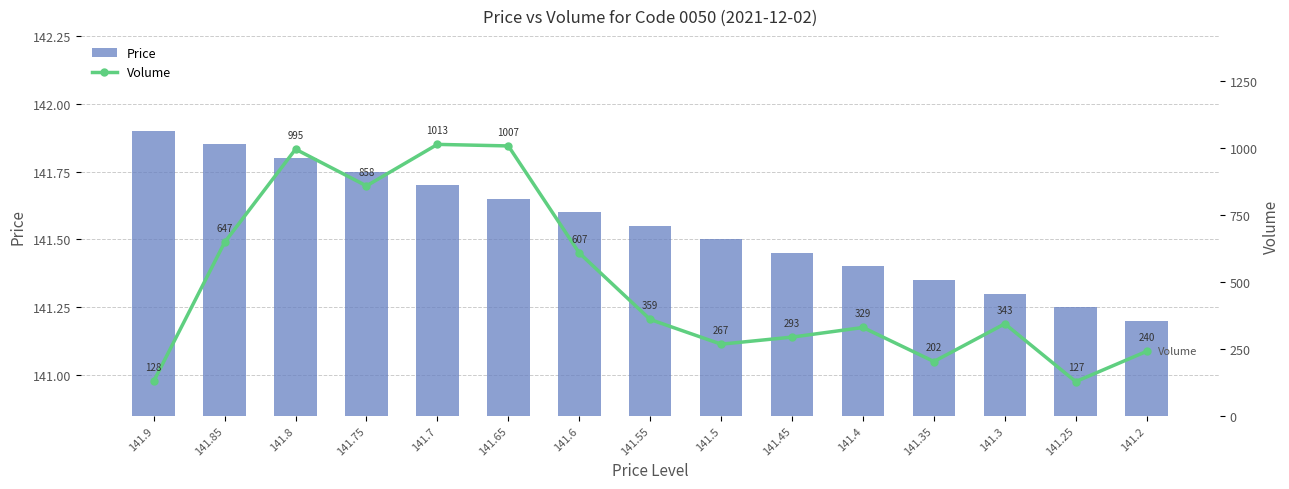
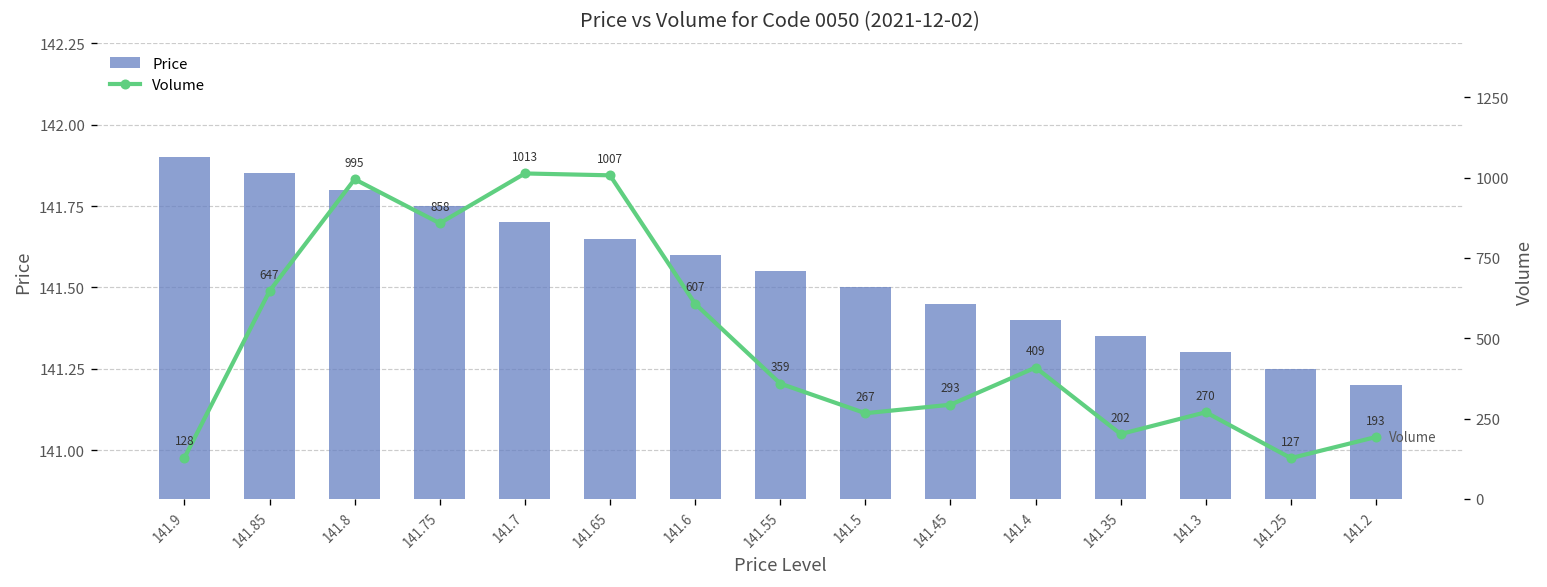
Volume, 141.4: 329 -> 409
Volume, 141.3: 343 -> 270
Volume, 141.2: 240 -> 193
